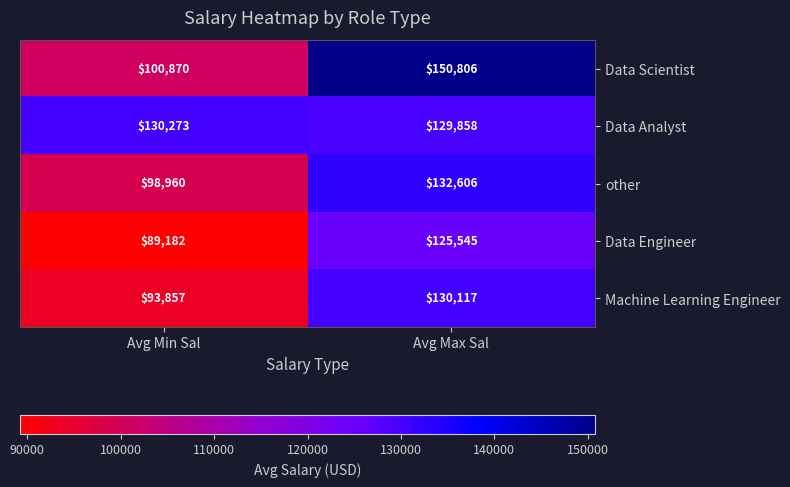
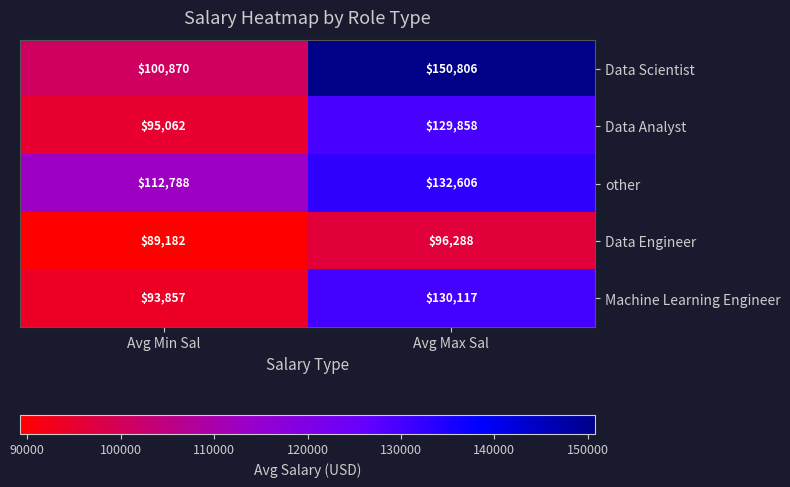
Data Analyst, Avg Min Sal: $130,273 -> $95,062
other, Avg Min Sal: $98,960 -> $112,788
Data Engineer, Avg Max Sal: $125,545 -> $96,288
